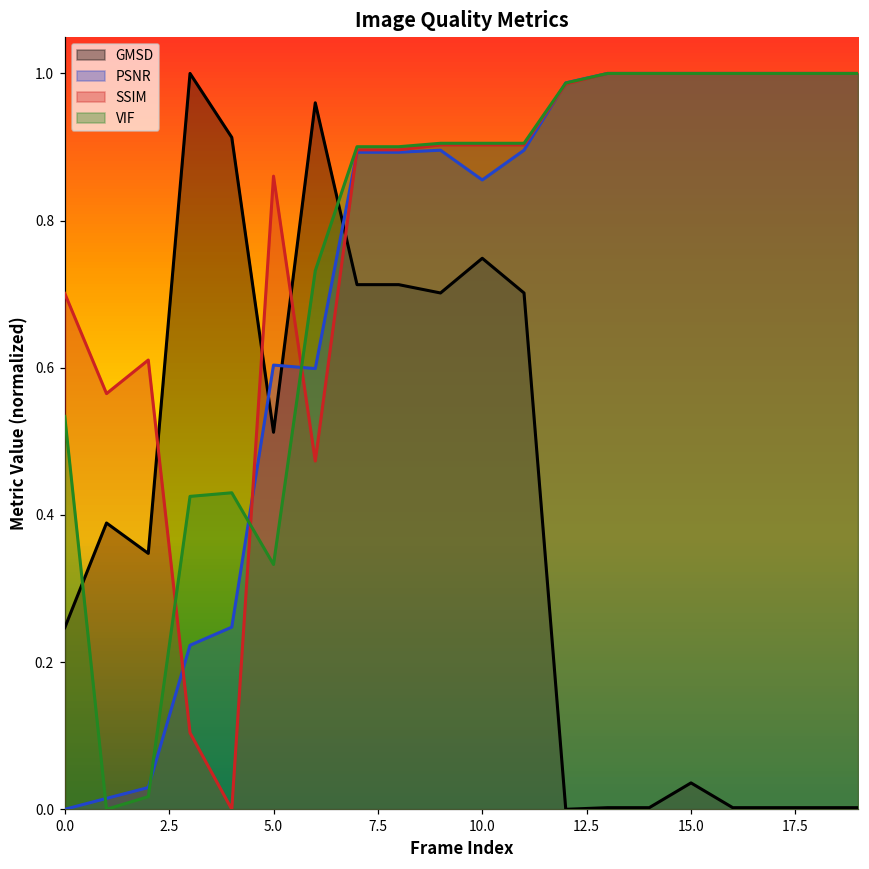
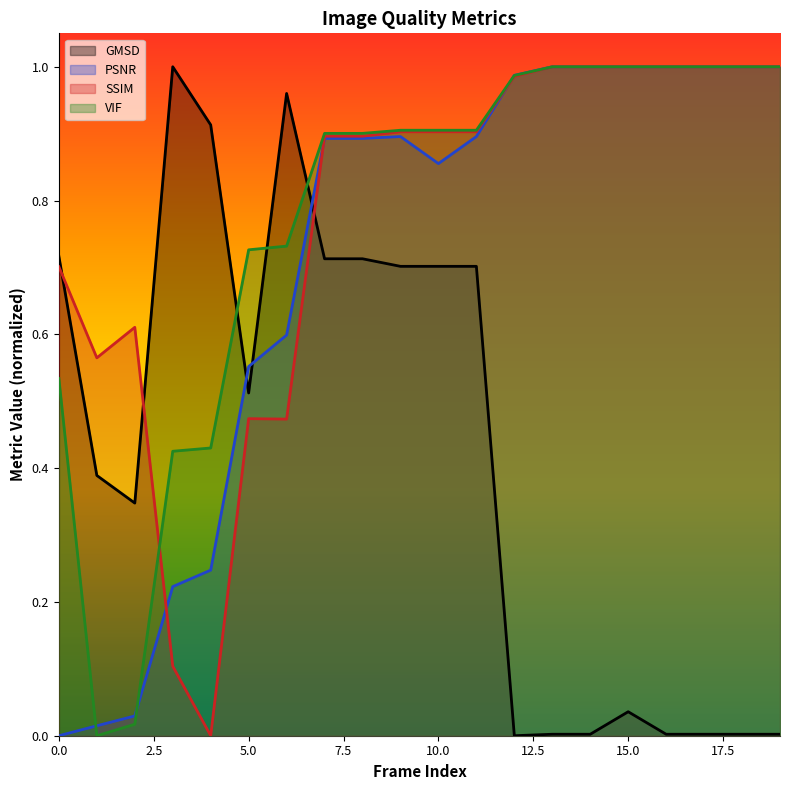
GMSD, 0.0: 0.25 -> 0.72
PSNR, 5.0: 0.60 -> 0.55
SSIM, 5.0: 0.86 -> 0.47
VIF, 5.0: 0.33 -> 0.73
GMSD, 10.0: 0.75 -> 0.70
